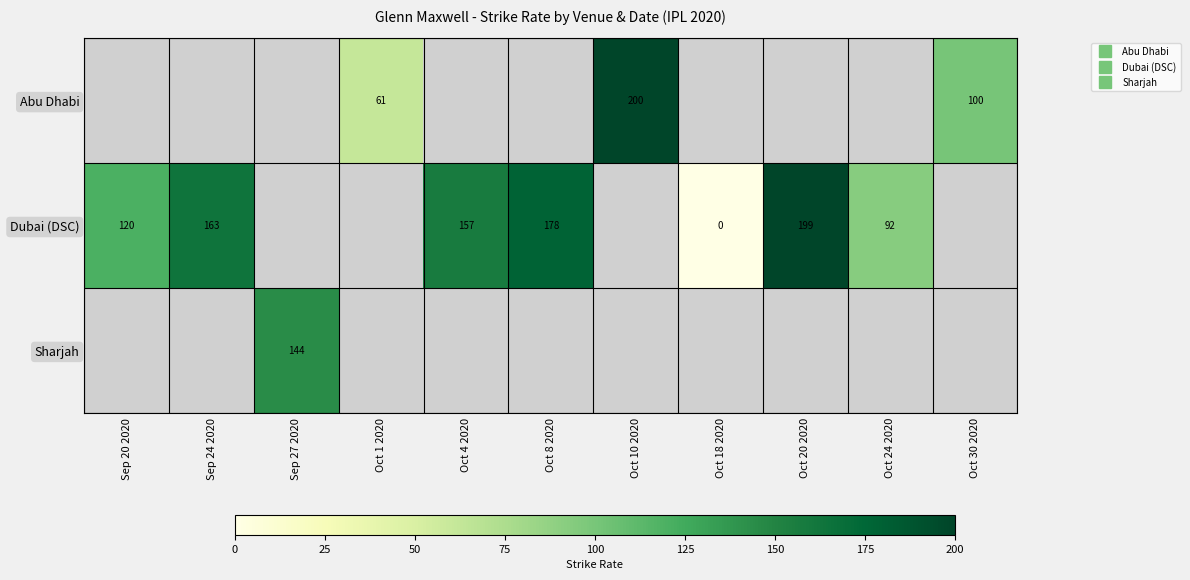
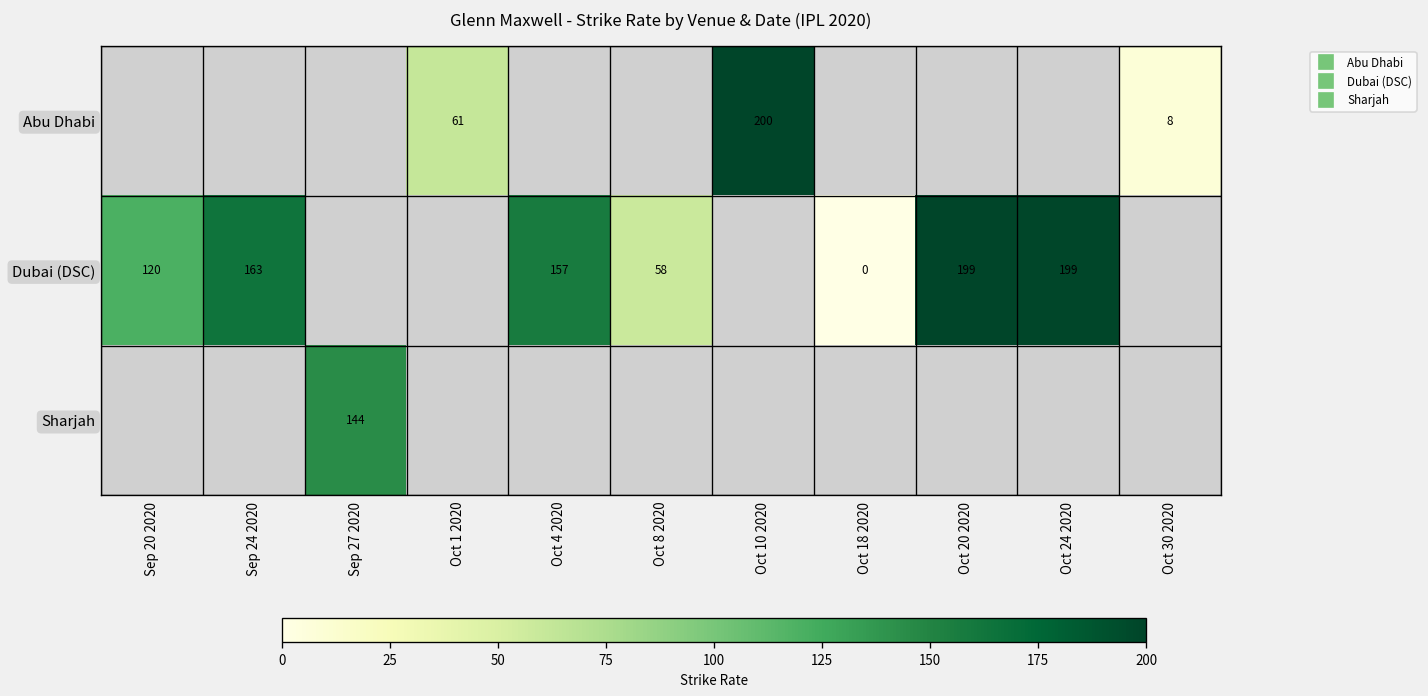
Abu Dhabi, Oct 30 2020: 100 -> 8
Dubai (DSC), Oct 8 2020: 178 -> 58
Dubai (DSC), Oct 24 2020: 92 -> 199
